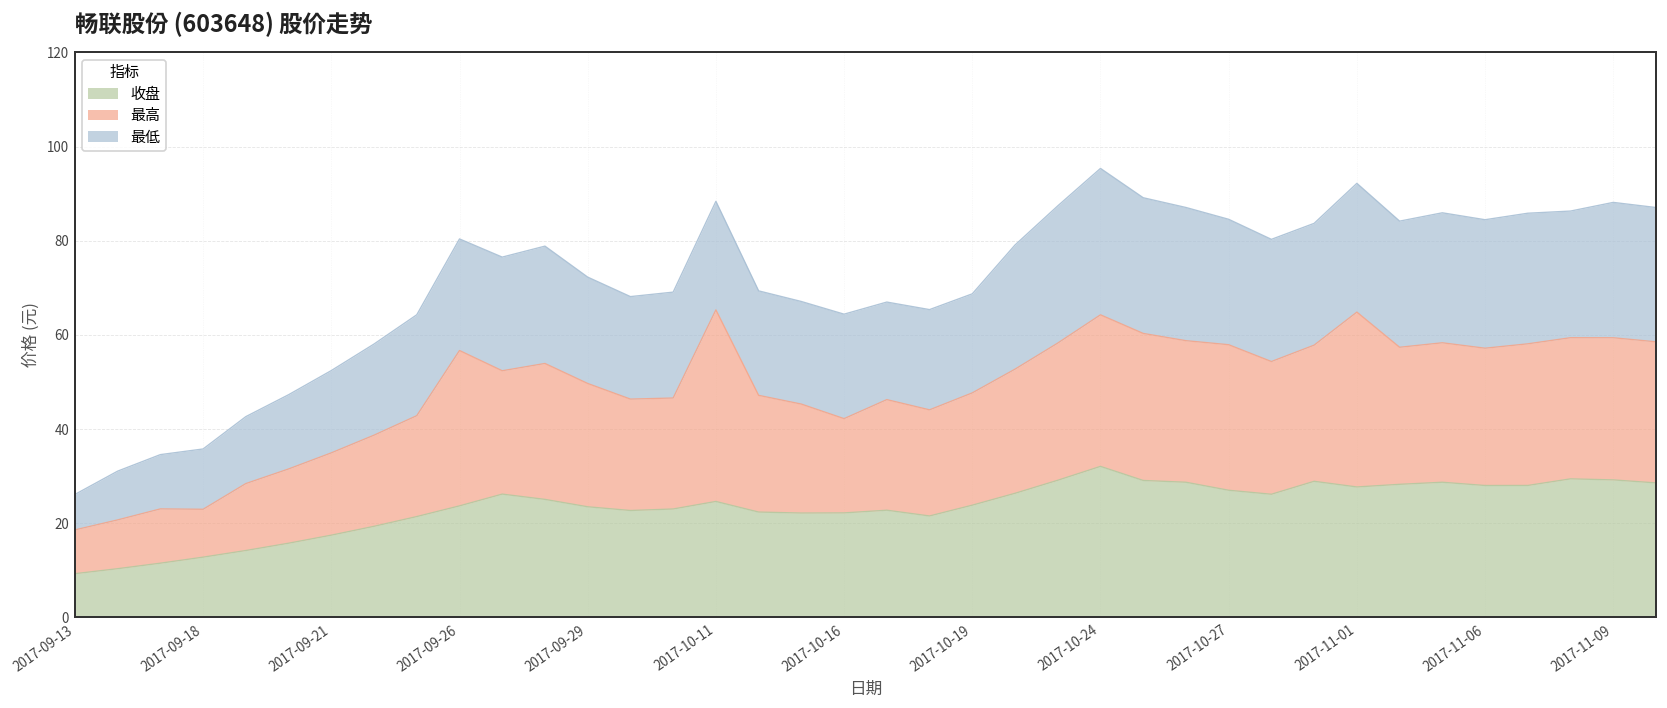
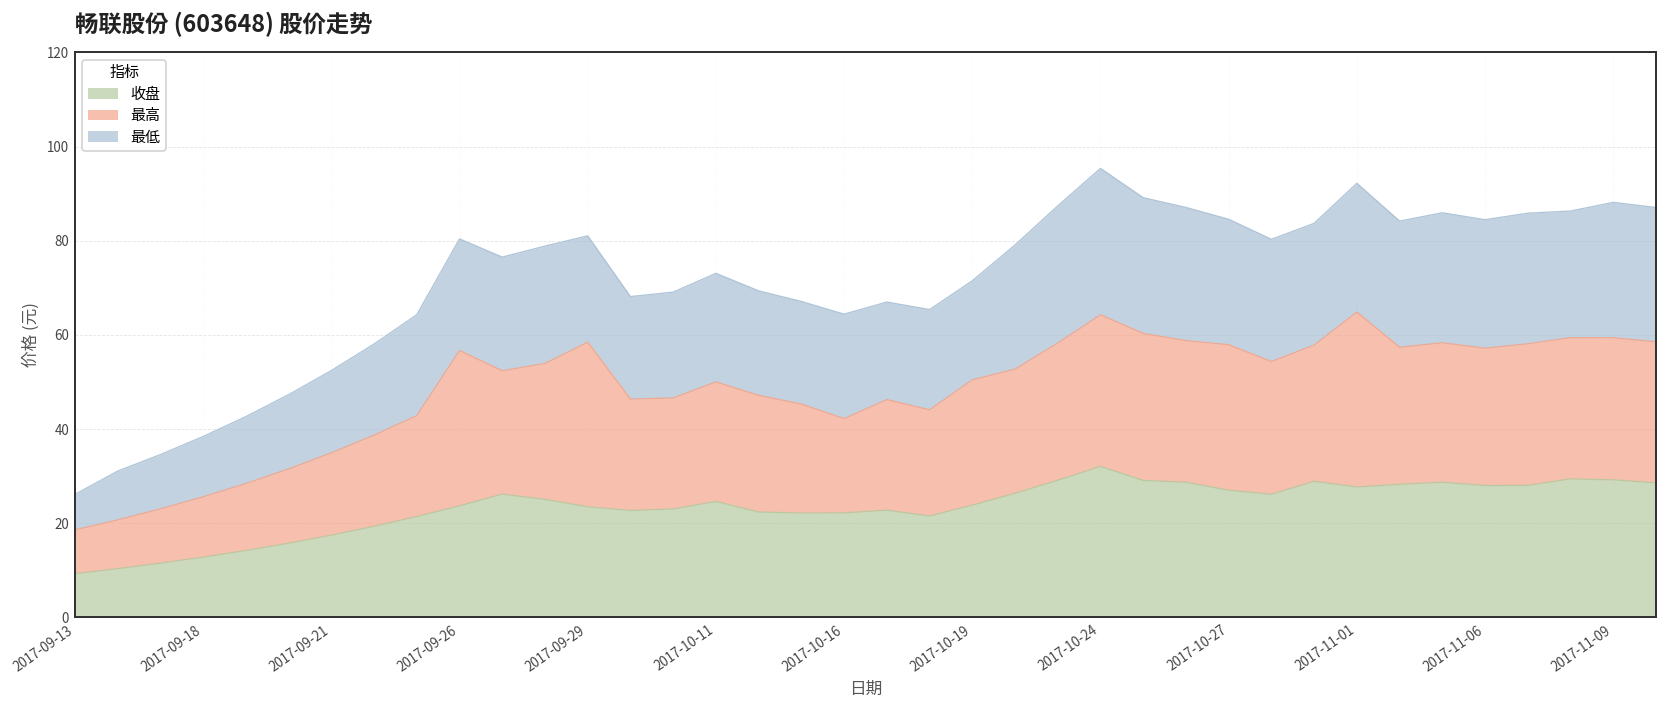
最高, 2017-09-18: 10 -> 13
最高, 2017-09-29: 26 -> 35
最高, 2017-10-11: 41 -> 25
最高, 2017-10-19: 24 -> 27
